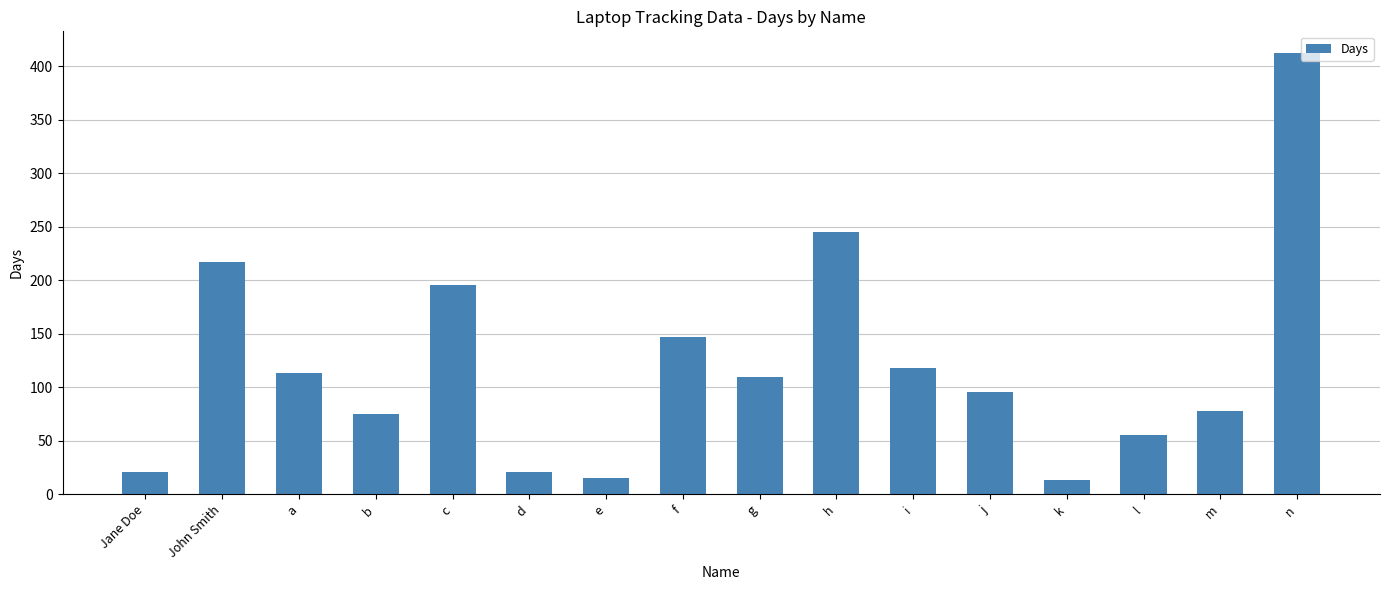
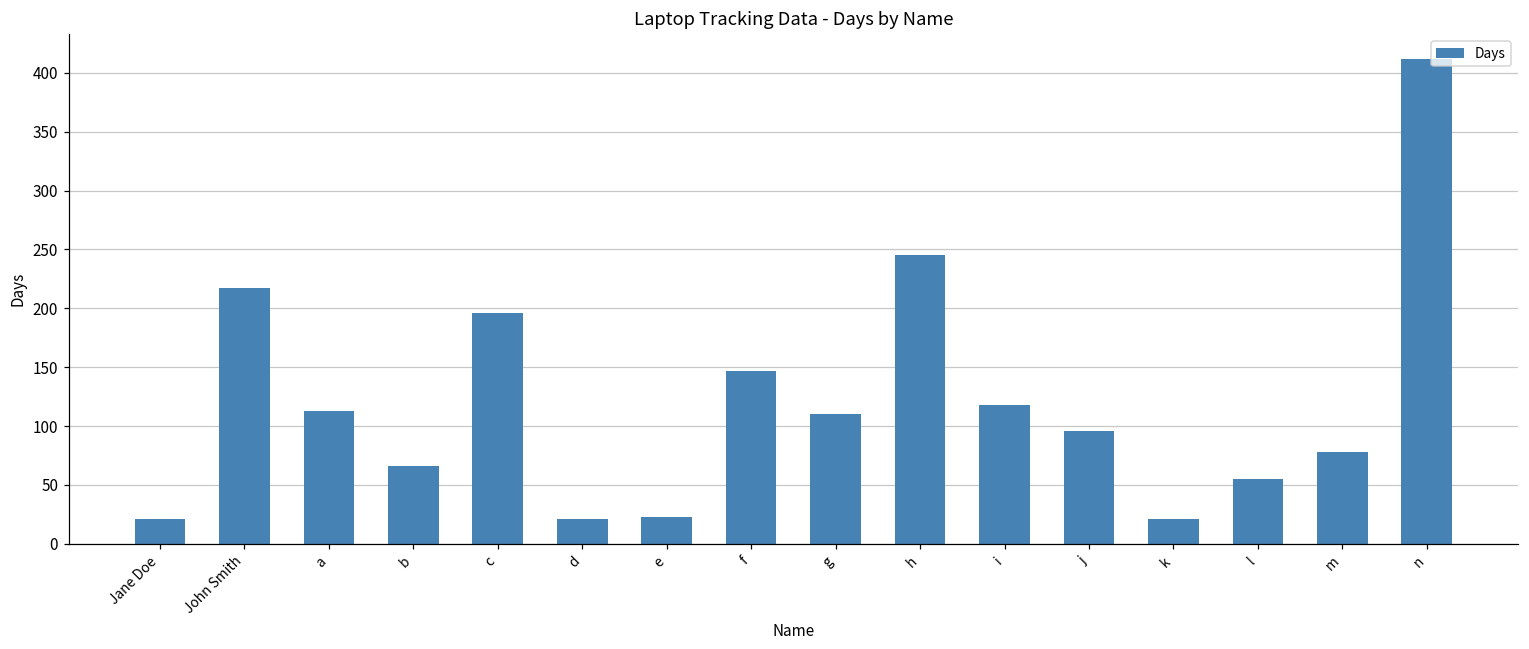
b: 75 -> 66
e: 15 -> 23
k: 13 -> 21
